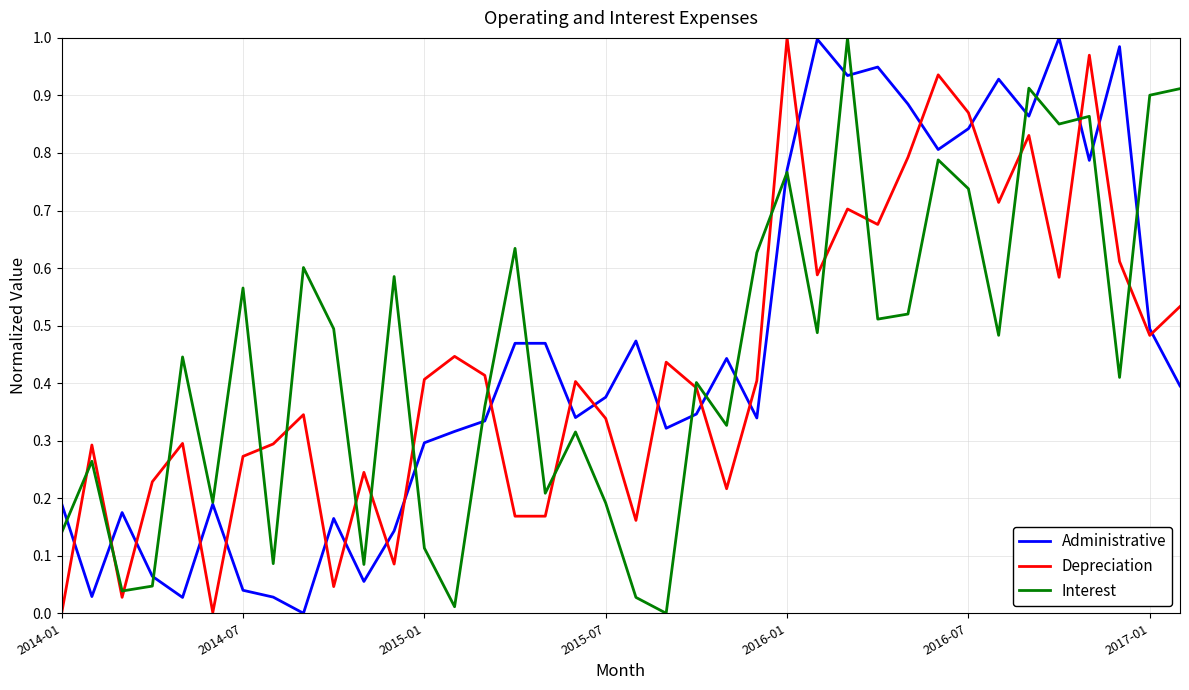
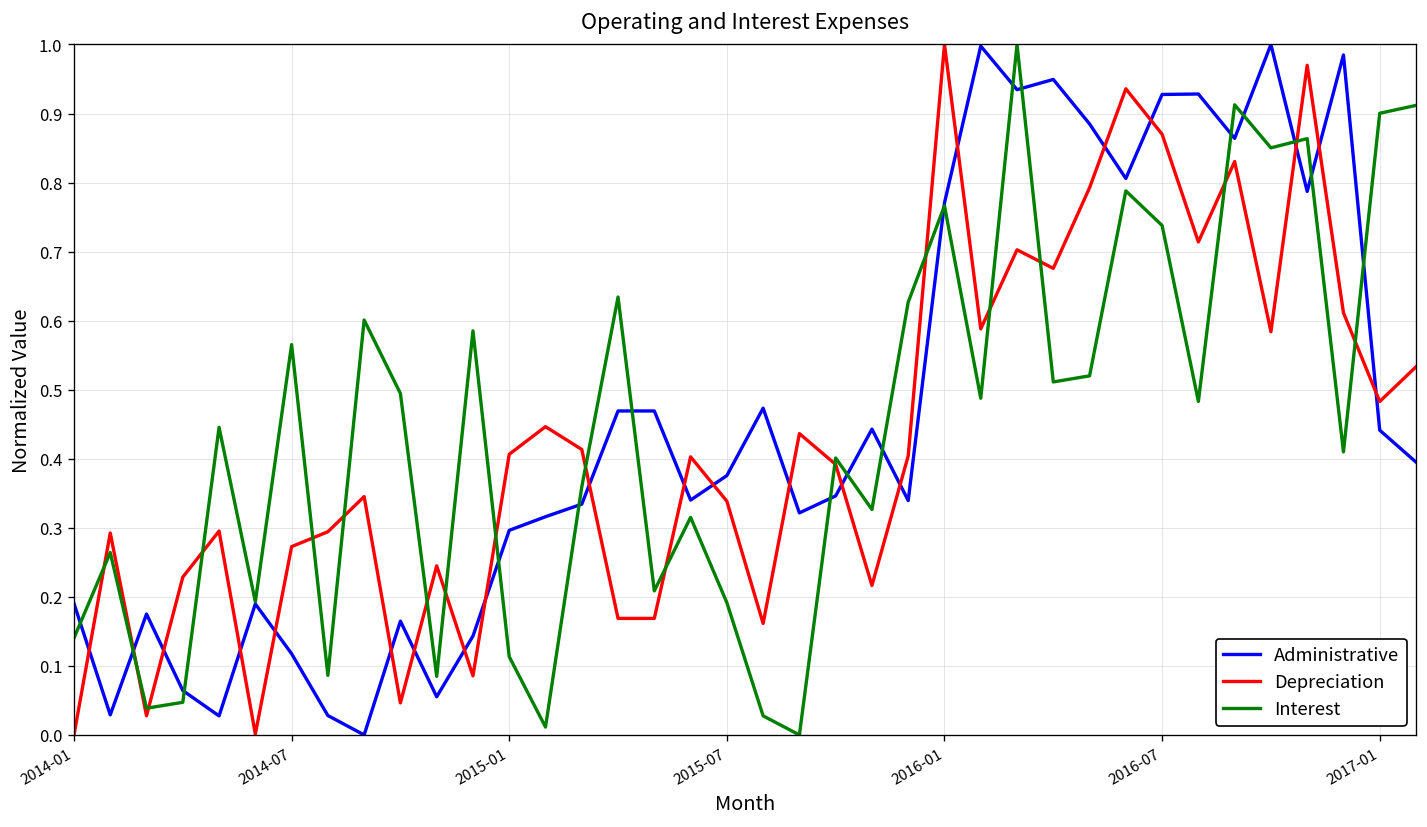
Administrative, 2014-07: 0.04 -> 0.12
Administrative, 2016-07: 0.84 -> 0.93
Administrative, 2017-01: 0.49 -> 0.44
